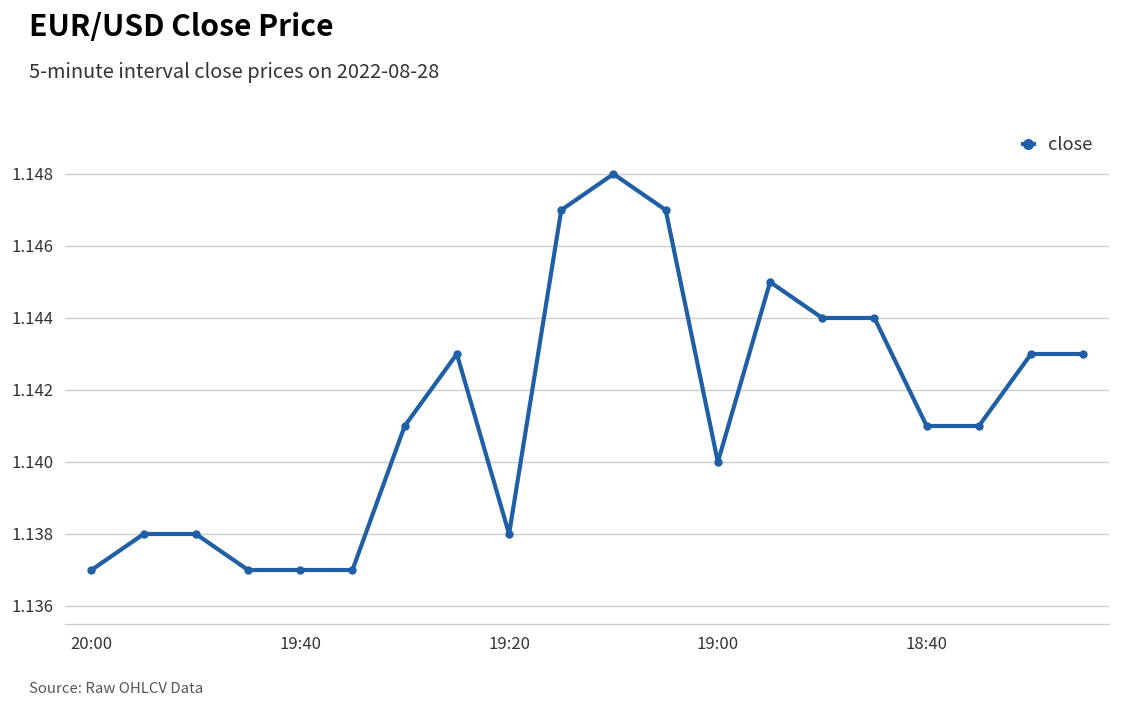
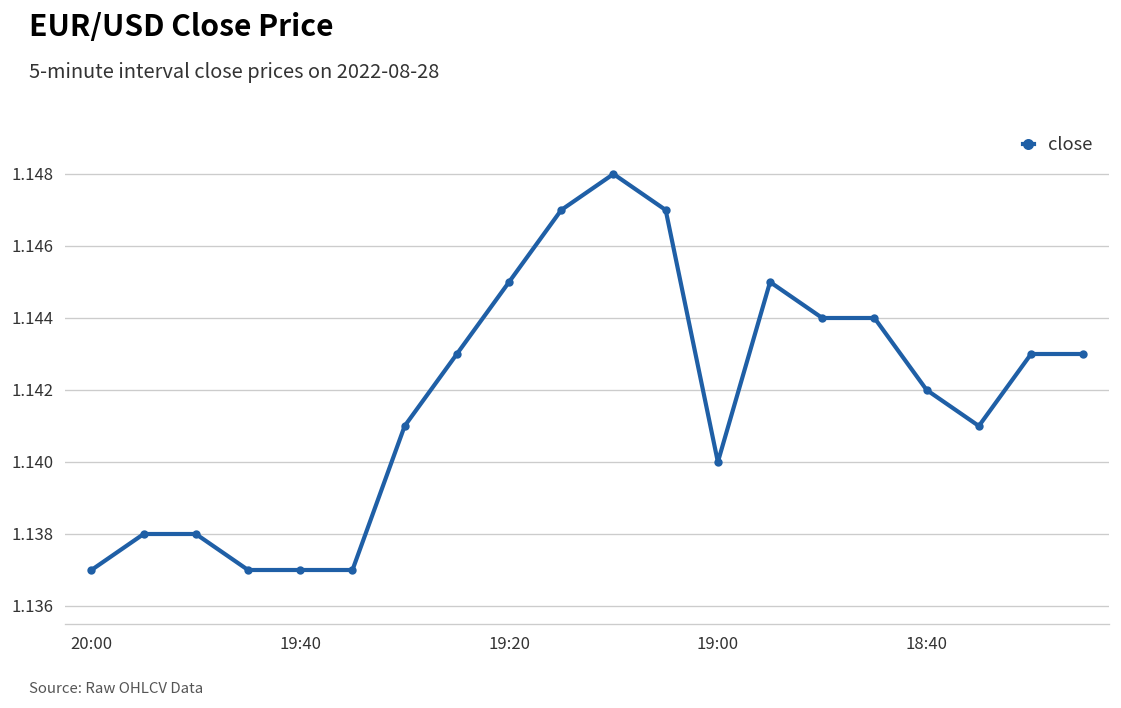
19:20: 1.138 -> 1.145
18:40: 1.141 -> 1.142
